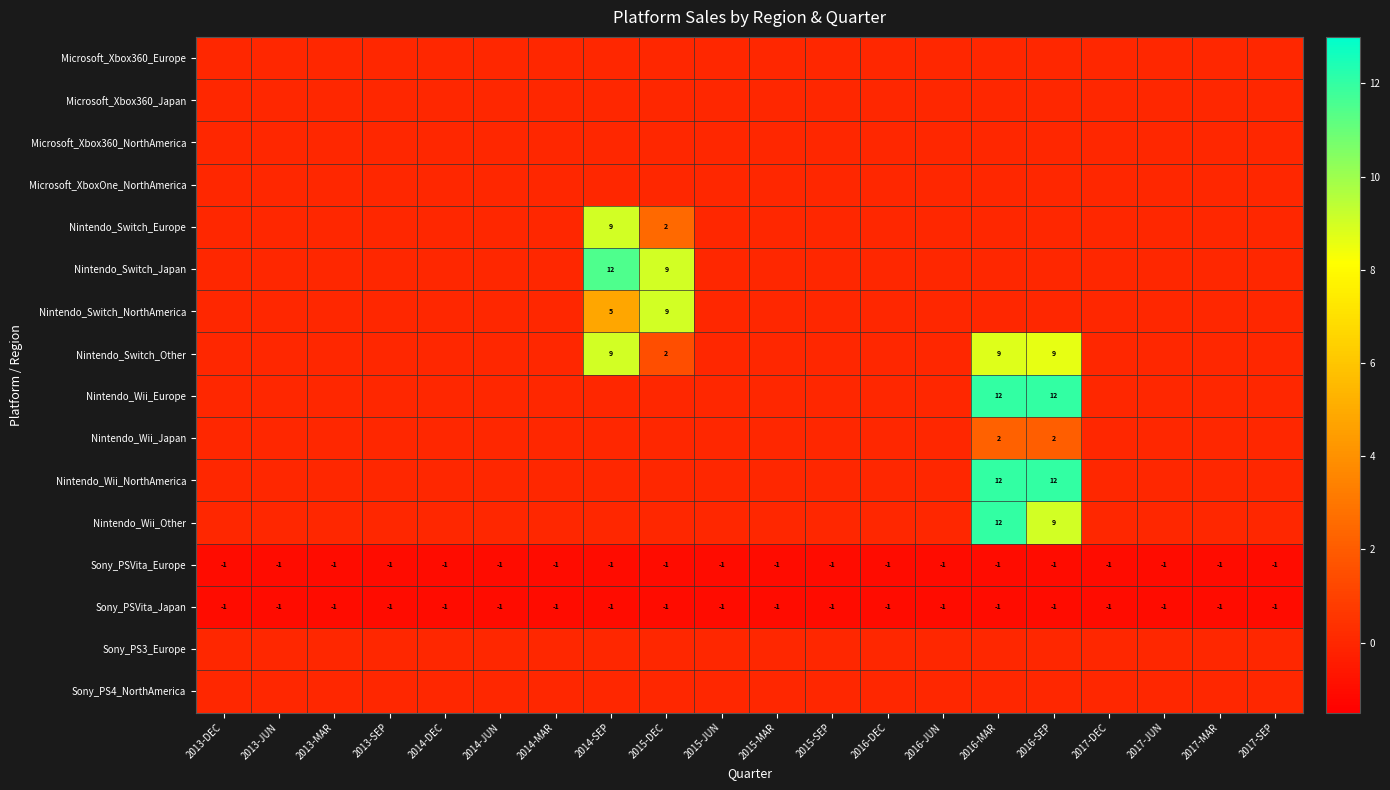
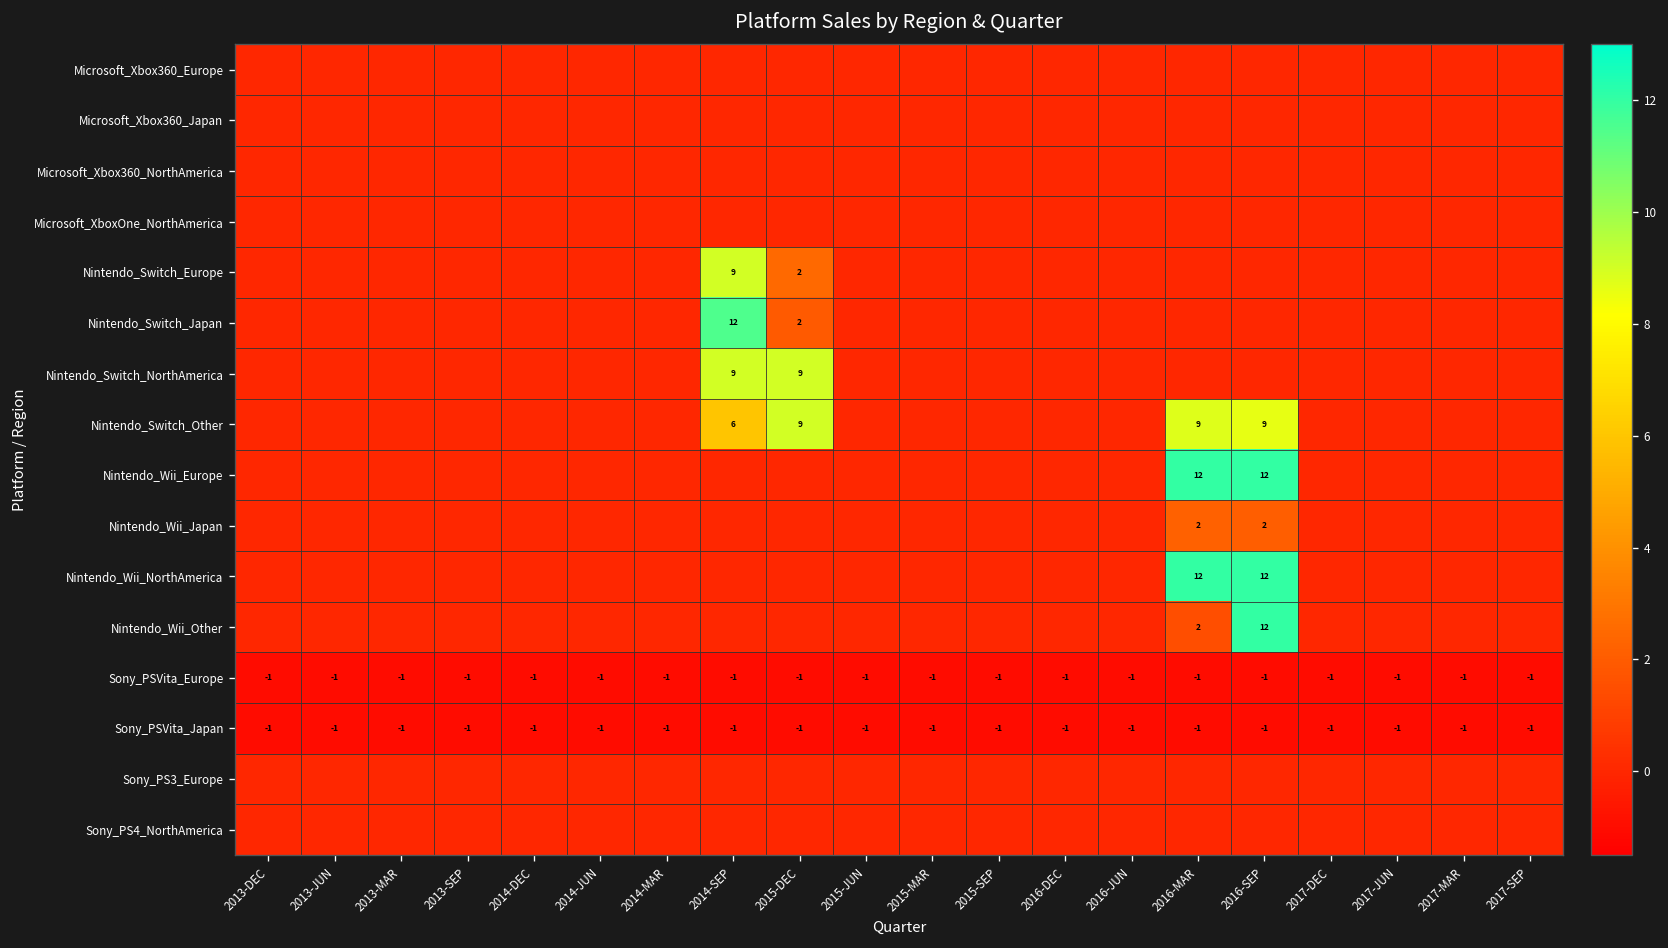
Nintendo_Switch_Japan, 2015-DEC: 9 -> 2
Nintendo_Switch_NorthAmerica, 2014-SEP: 5 -> 9
Nintendo_Switch_Other, 2014-SEP: 9 -> 6
Nintendo_Switch_Other, 2015-DEC: 2 -> 9
Nintendo_Wii_Other, 2016-MAR: 12 -> 2
Nintendo_Wii_Other, 2016-SEP: 9 -> 12
